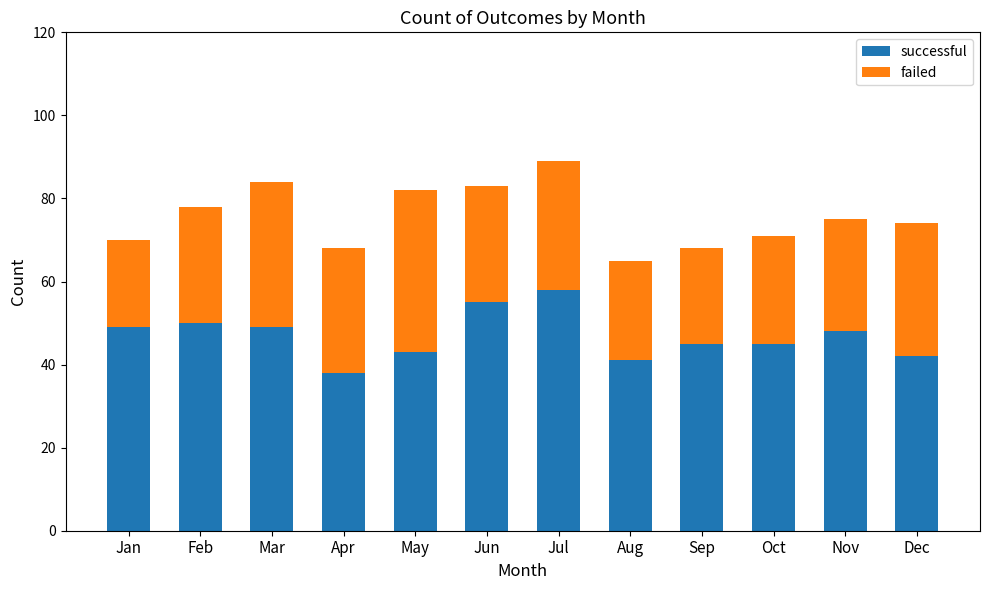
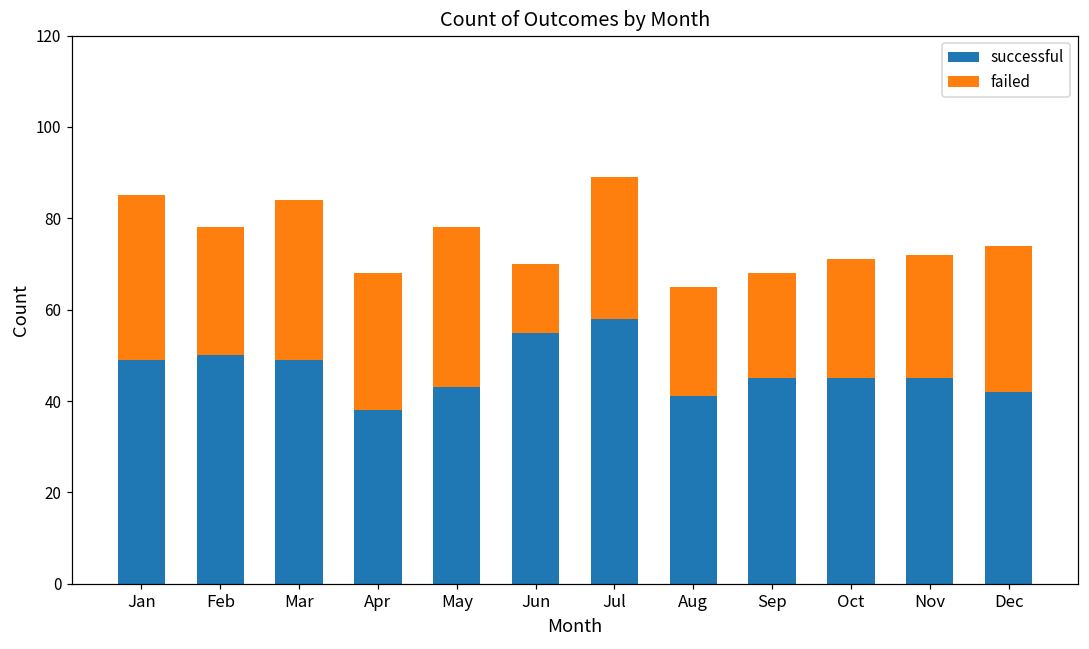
failed, Jan: 21 -> 36
failed, May: 39 -> 35
failed, Jun: 28 -> 15
successful, Nov: 48 -> 45
